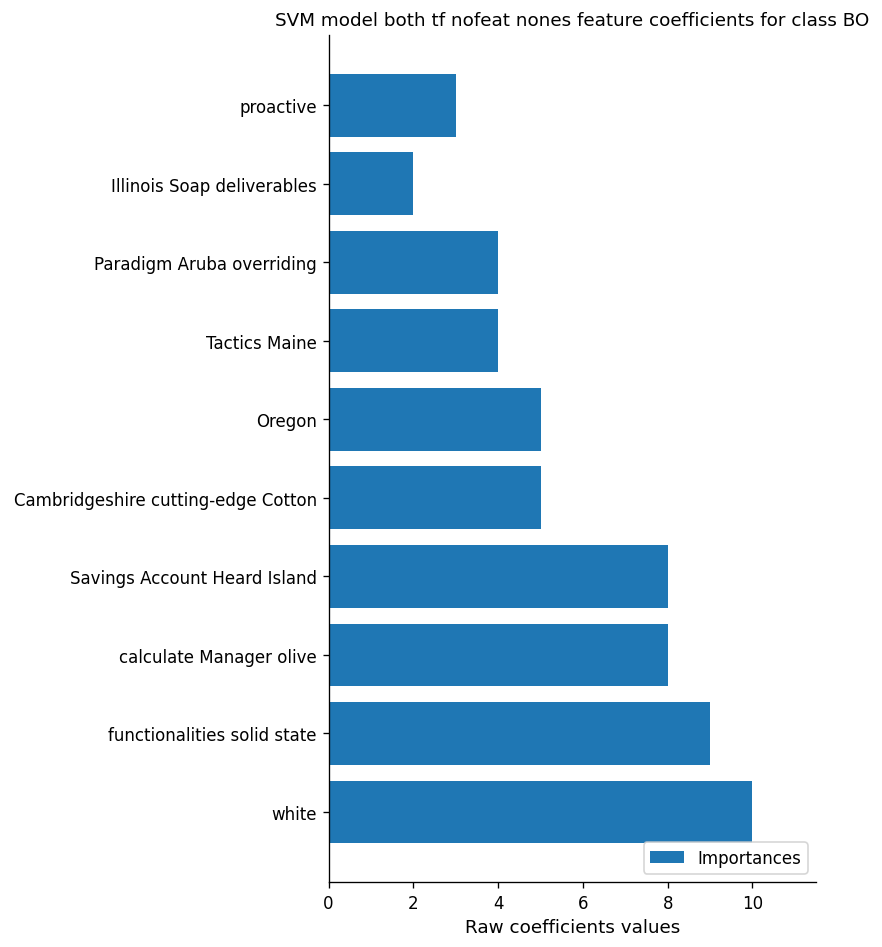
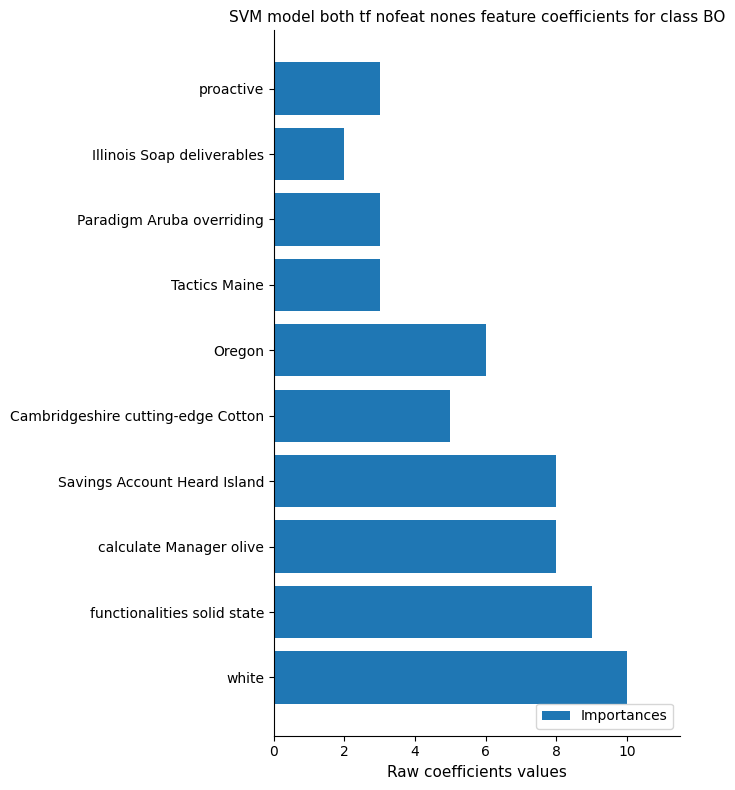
Paradigm Aruba overriding: 4 -> 3
Tactics Maine: 4 -> 3
Oregon: 5 -> 6
